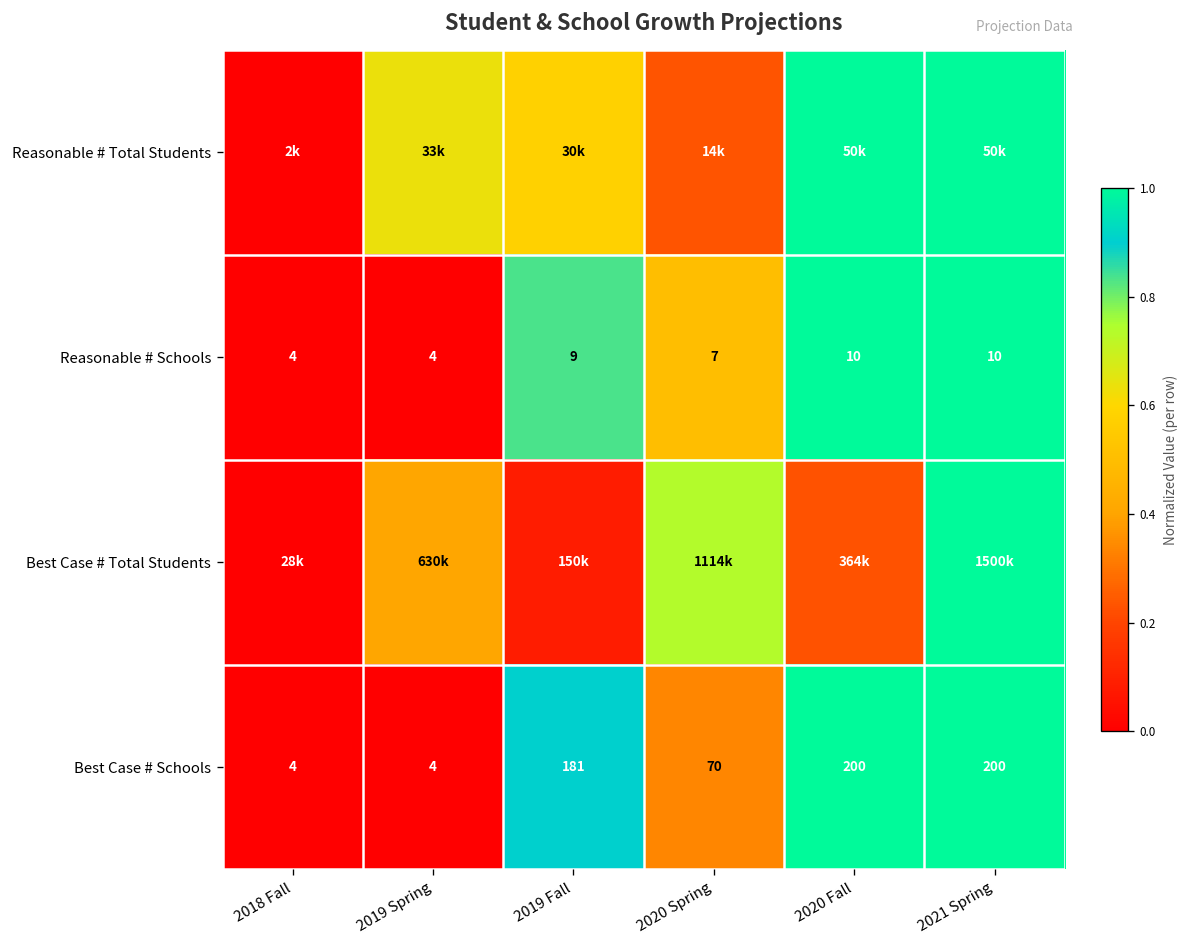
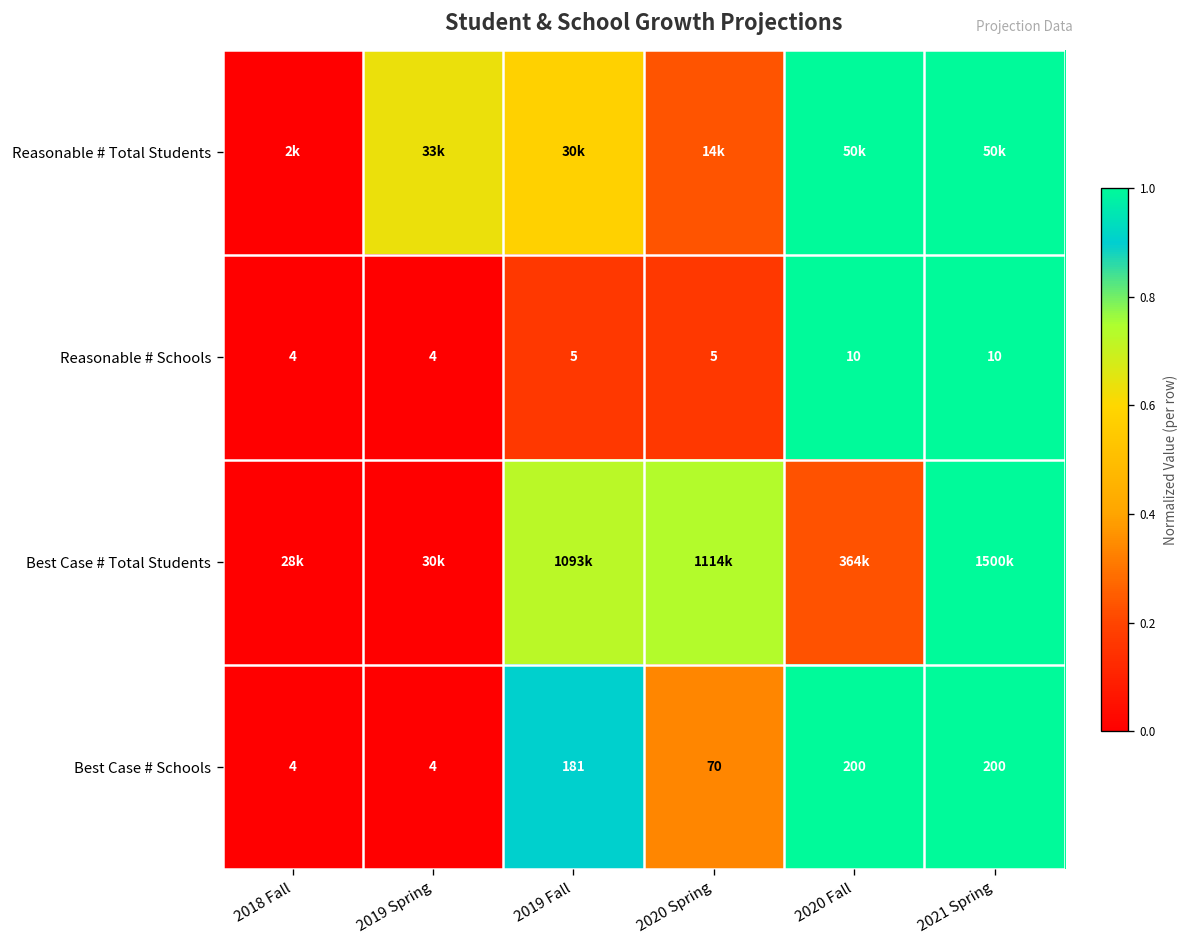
Reasonable # Schools, 2019 Fall: 9 -> 5
Reasonable # Schools, 2020 Spring: 7 -> 5
Best Case # Total Students, 2019 Spring: 630k -> 30k
Best Case # Total Students, 2019 Fall: 150k -> 1093k
